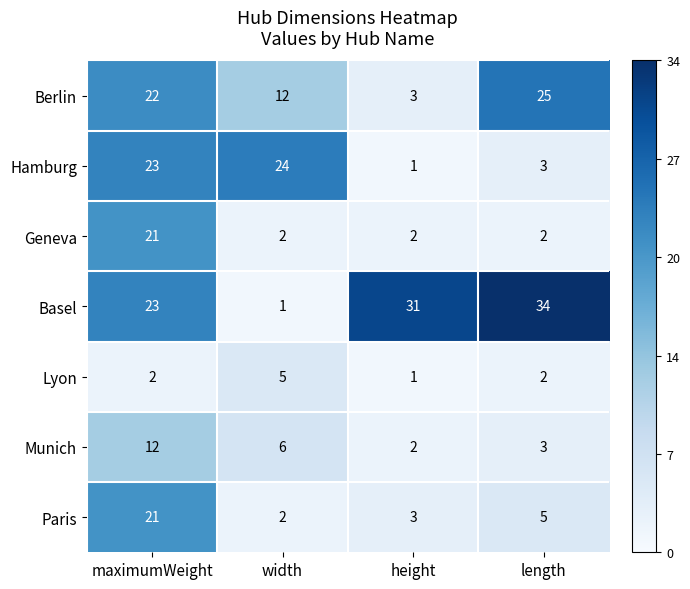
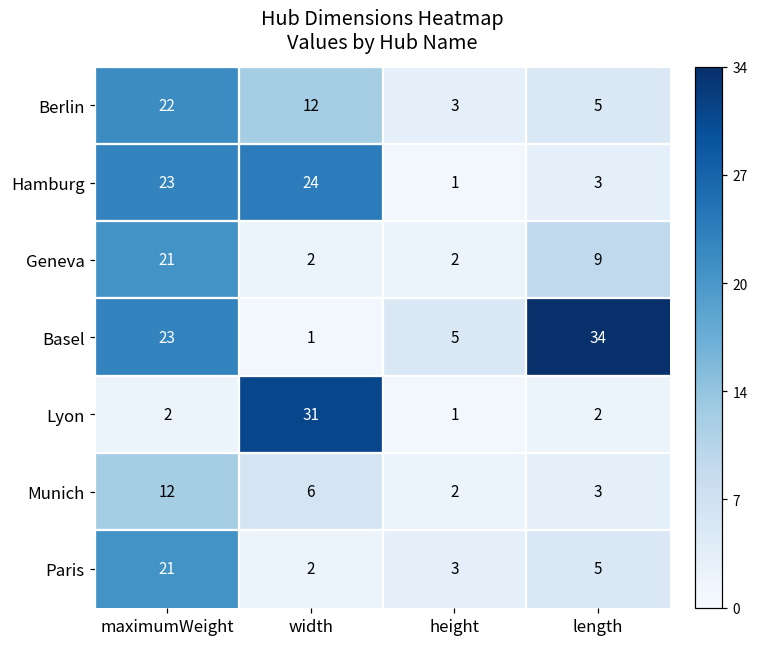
Berlin, length: 25 -> 5
Geneva, length: 2 -> 9
Basel, height: 31 -> 5
Lyon, width: 5 -> 31
